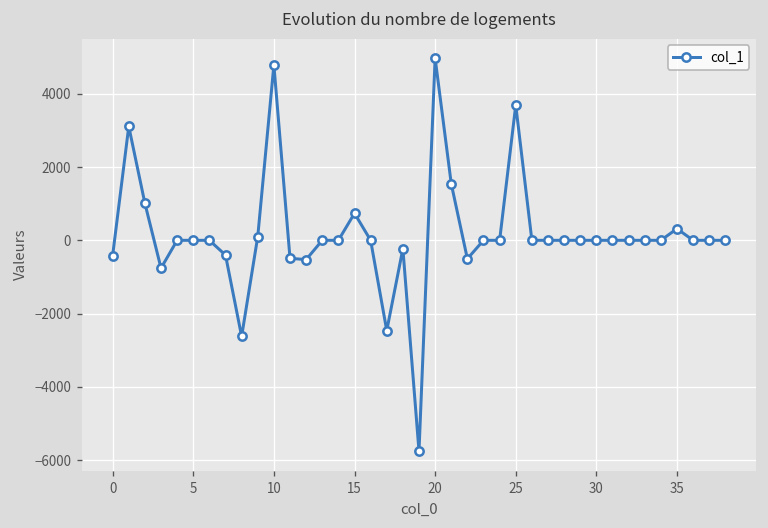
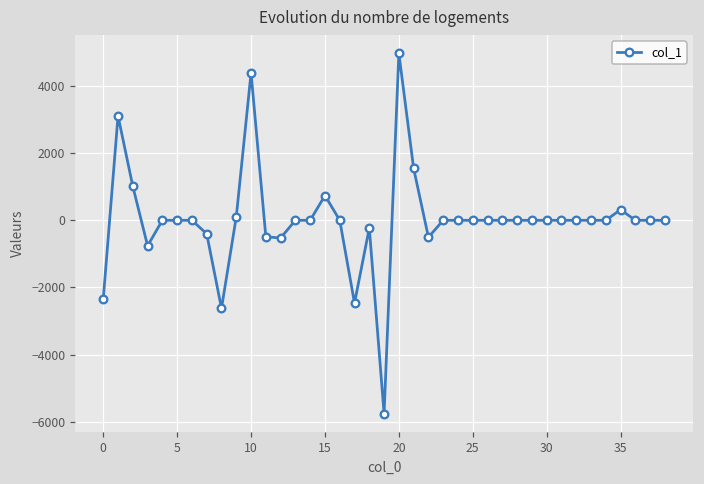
0: -400 -> -2300
10: 4800 -> 4400
25: 3700 -> 0
